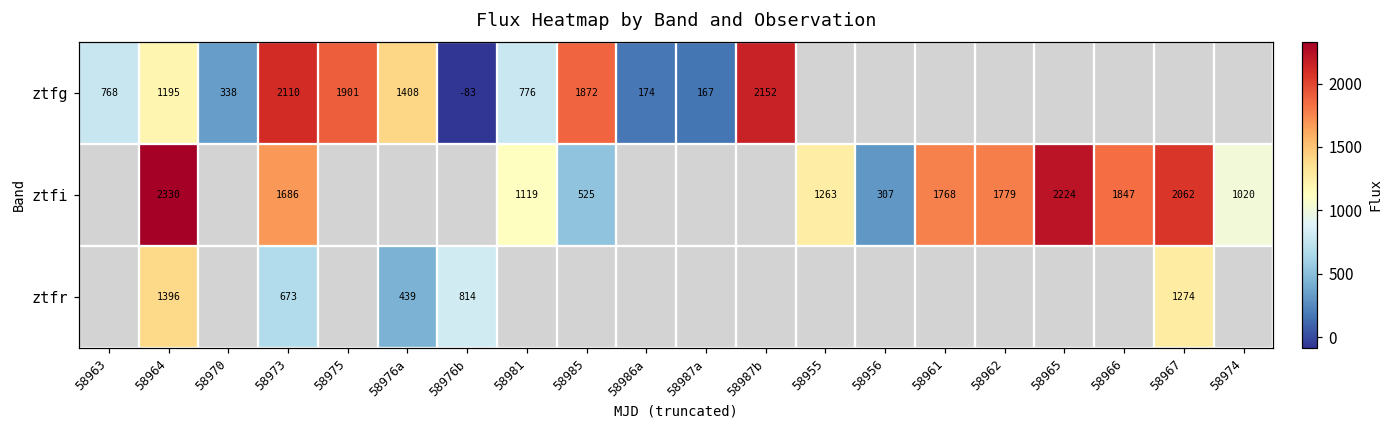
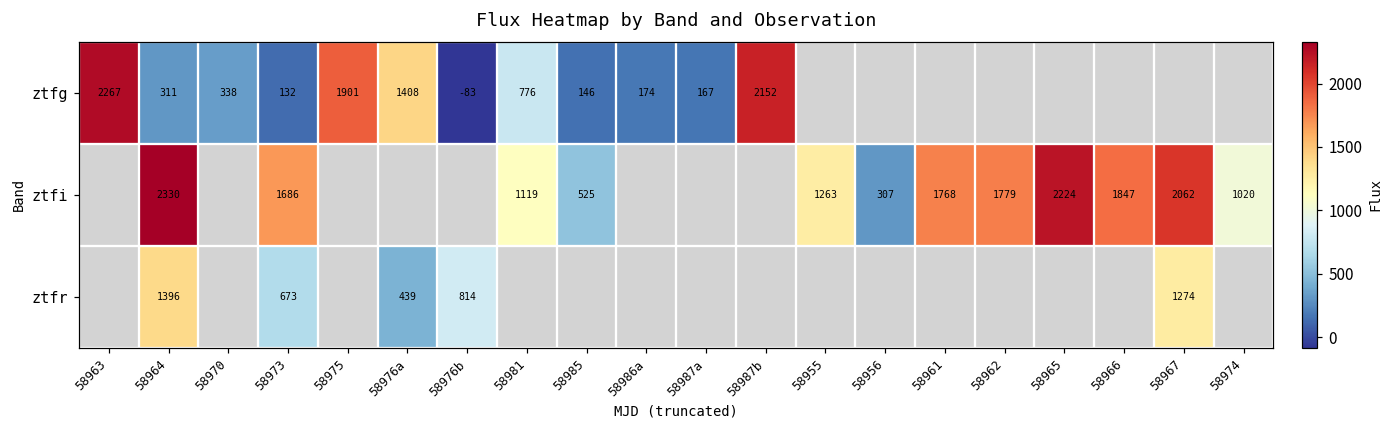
ztfg, 58963: 768 -> 2267
ztfg, 58964: 1195 -> 311
ztfg, 58973: 2110 -> 132
ztfg, 58985: 1872 -> 146
